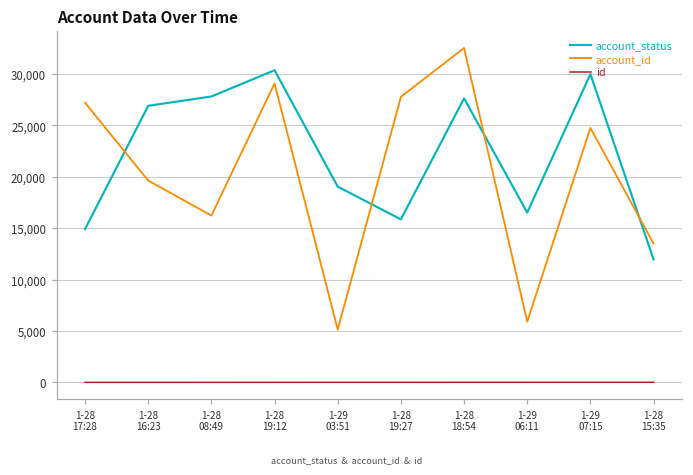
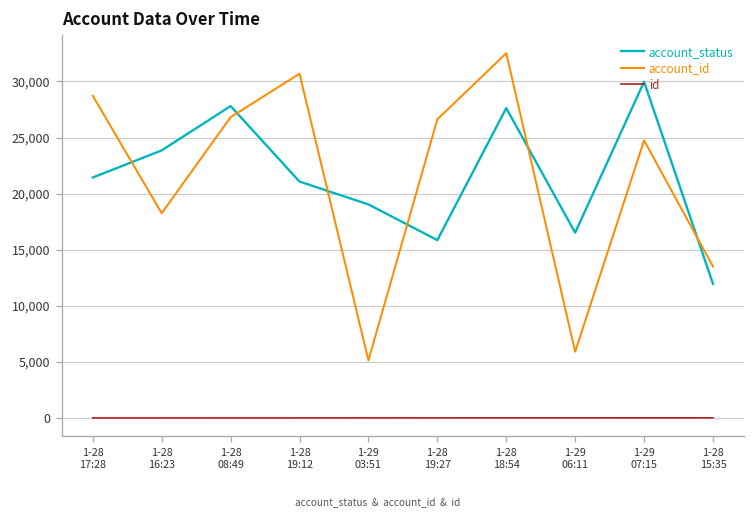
account_status, 1-28 17:28: 15,000 -> 21,000
account_id, 1-28 17:28: 27,000 -> 29,000
account_status, 1-28 16:23: 27,000 -> 24,000
account_id, 1-28 16:23: 20,000 -> 18,000
account_id, 1-28 08:49: 16,000 -> 27,000
account_status, 1-28 19:12: 30,000 -> 21,000
account_id, 1-28 19:12: 29,000 -> 31,000
account_id, 1-28 19:27: 28,000 -> 27,000
